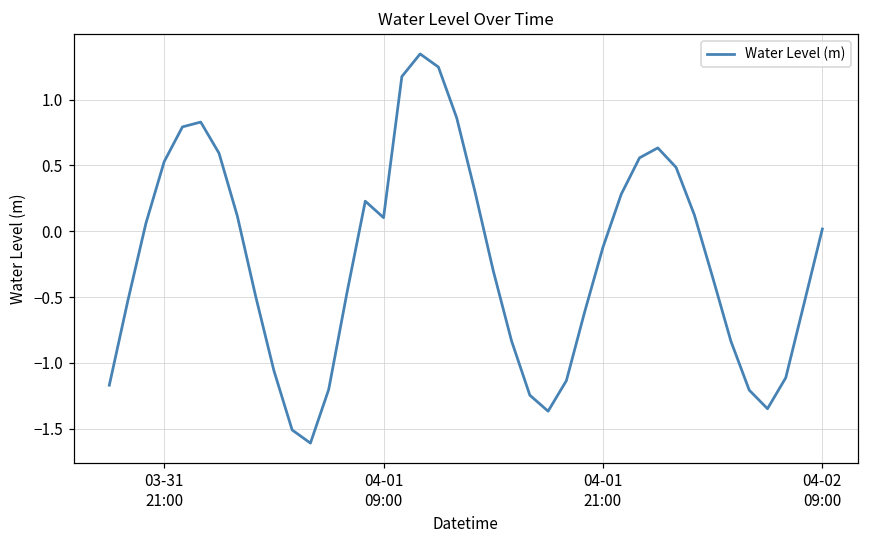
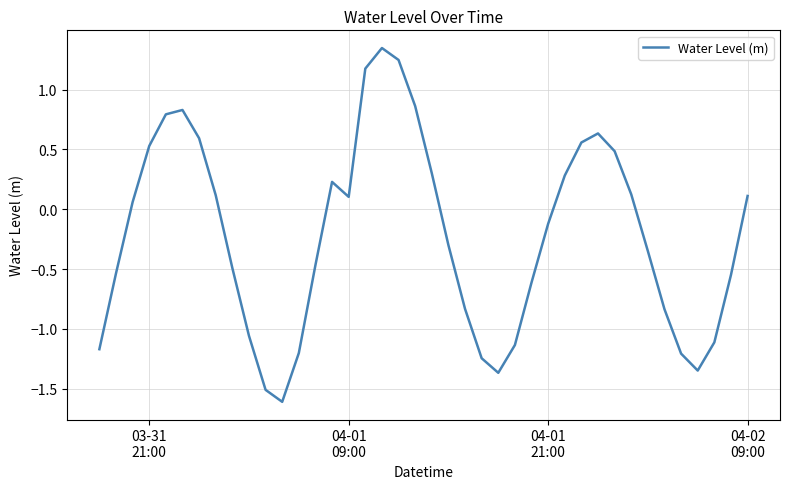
04-02 09:00: 0.02 -> 0.11
